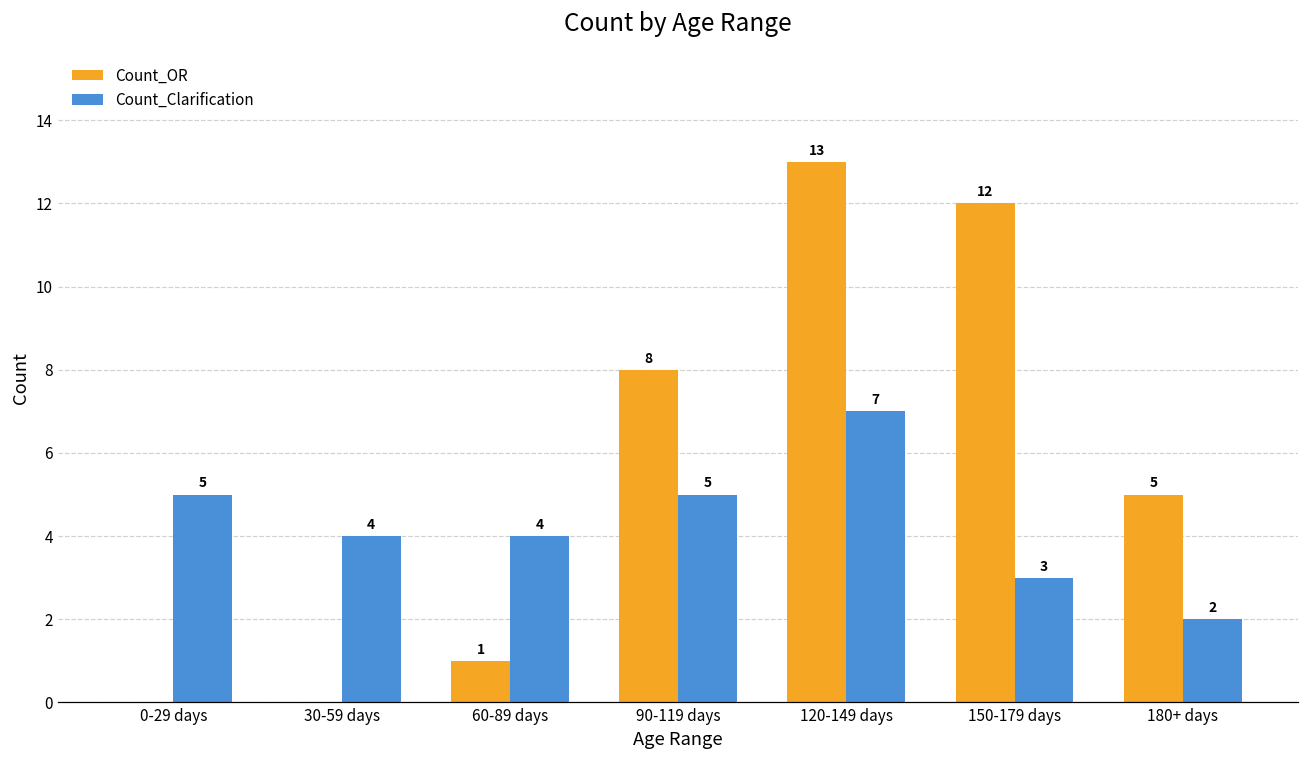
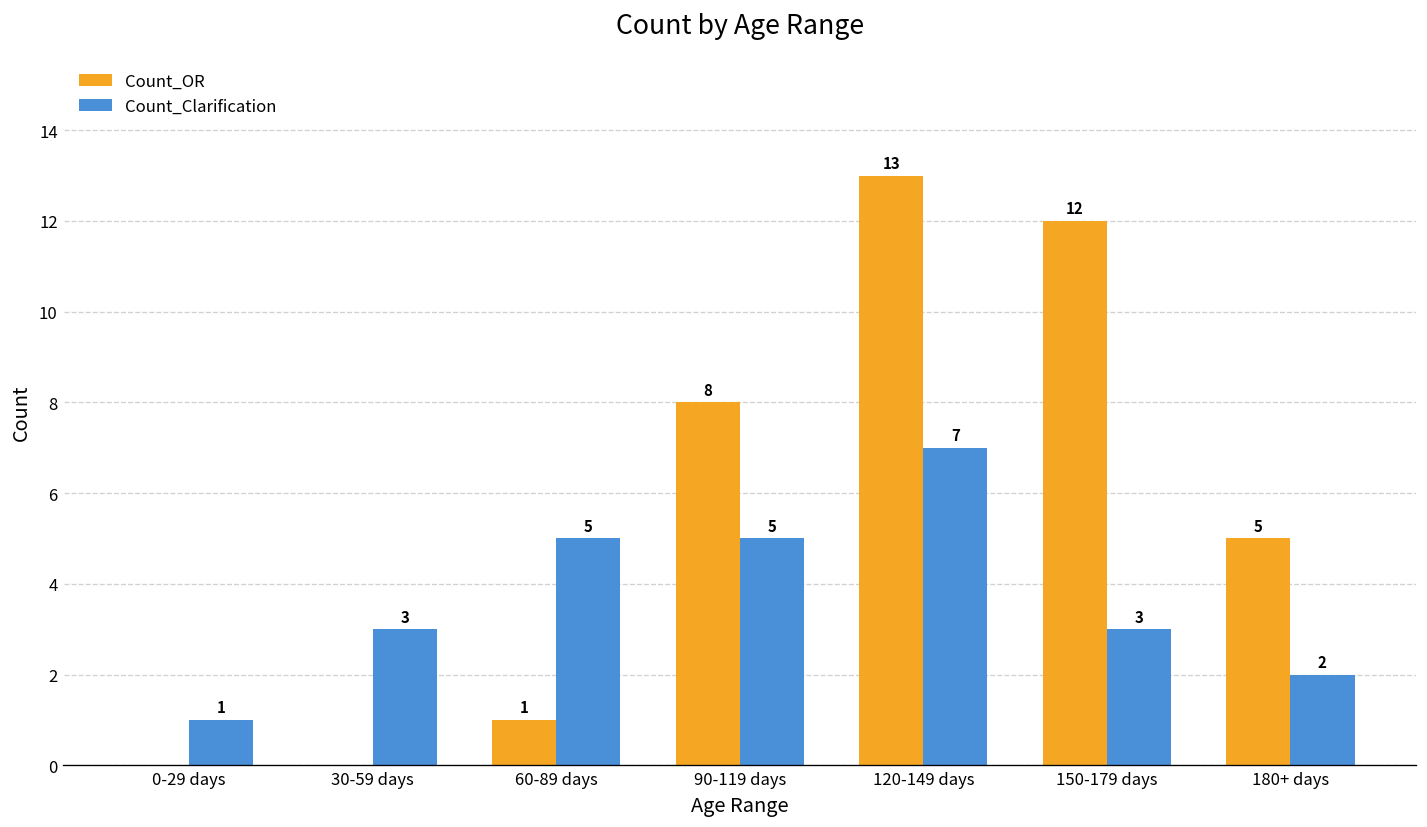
Count_Clarification, 0-29 days: 5 -> 1
Count_Clarification, 30-59 days: 4 -> 3
Count_Clarification, 60-89 days: 4 -> 5
